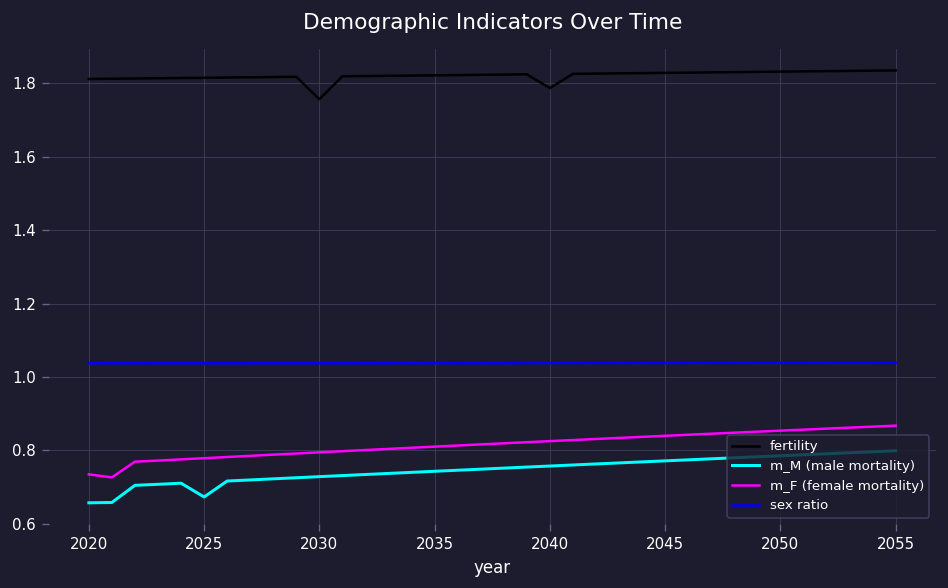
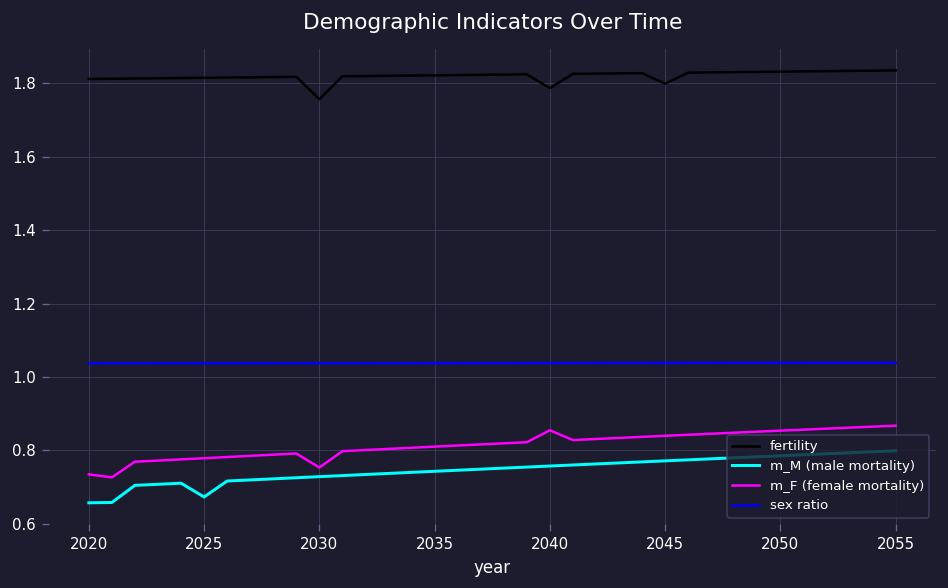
m_F (female mortality), 2030: 0.79 -> 0.75
m_F (female mortality), 2040: 0.82 -> 0.85
fertility, 2045: 1.83 -> 1.80
